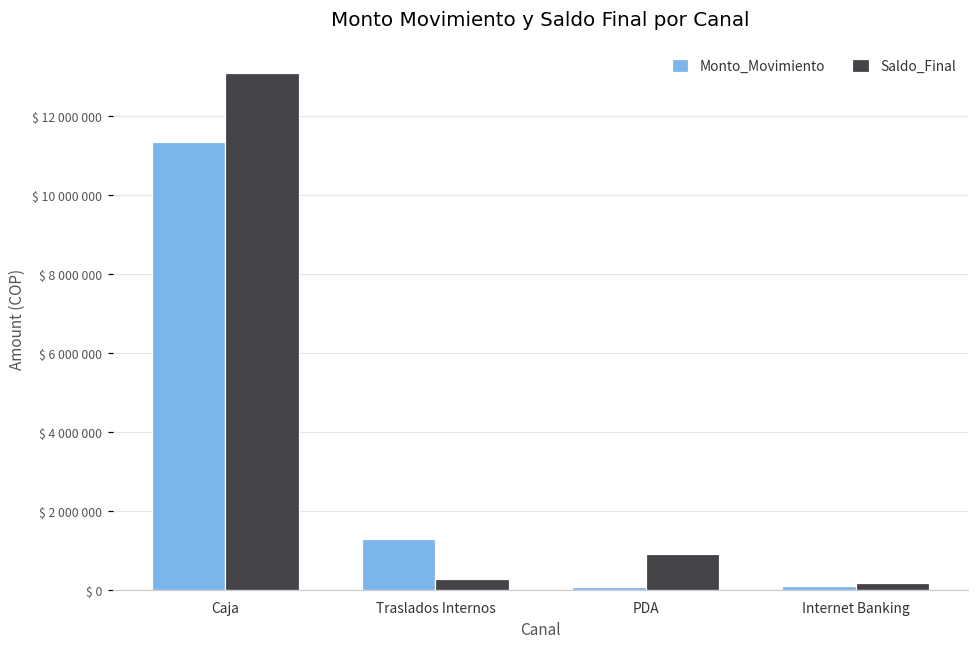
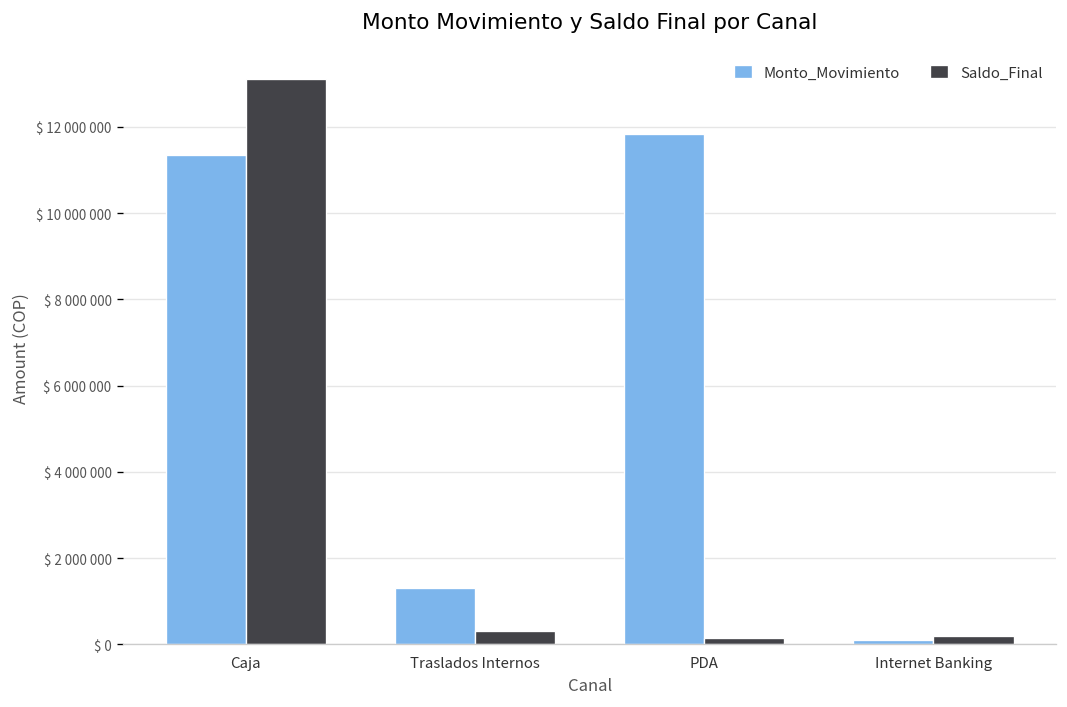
Monto_Movimiento, PDA: $ 100000 -> $ 11800000
Saldo_Final, PDA: $ 900000 -> $ 200000
